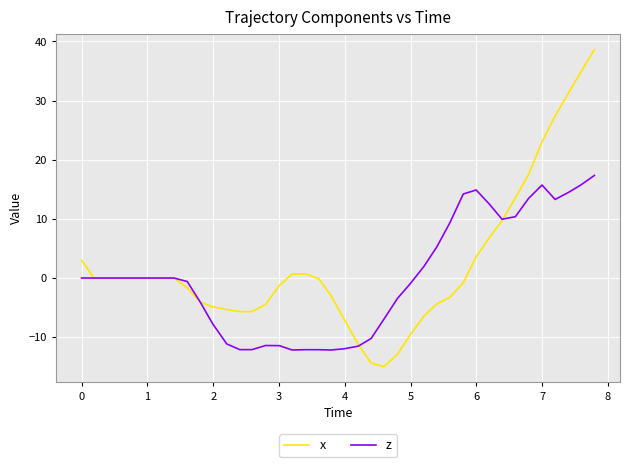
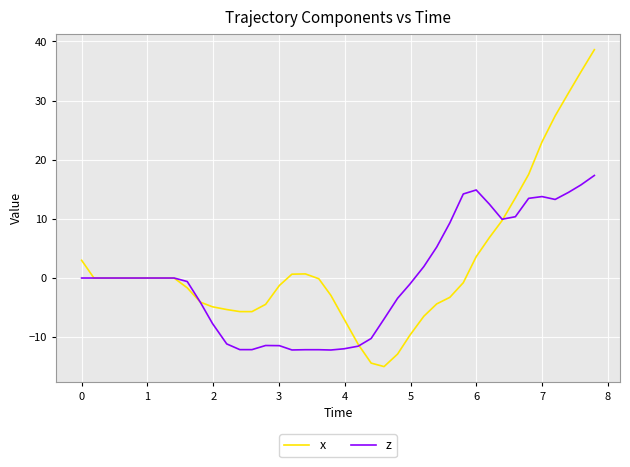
z, 7: 16 -> 14
